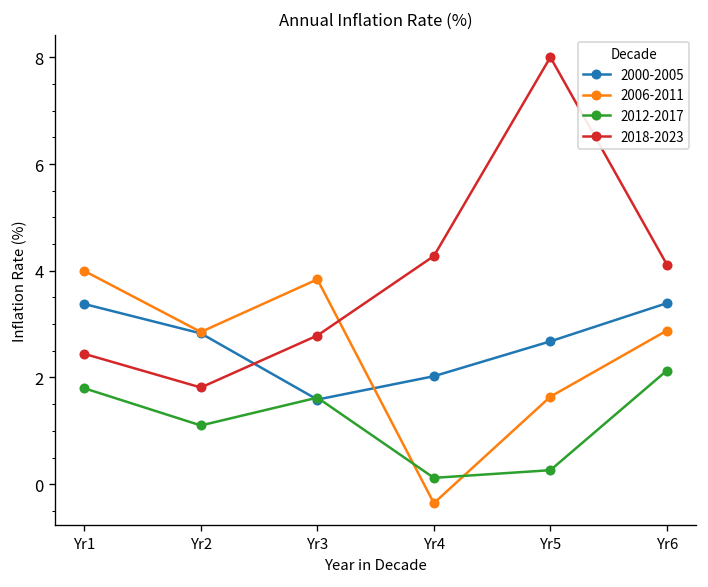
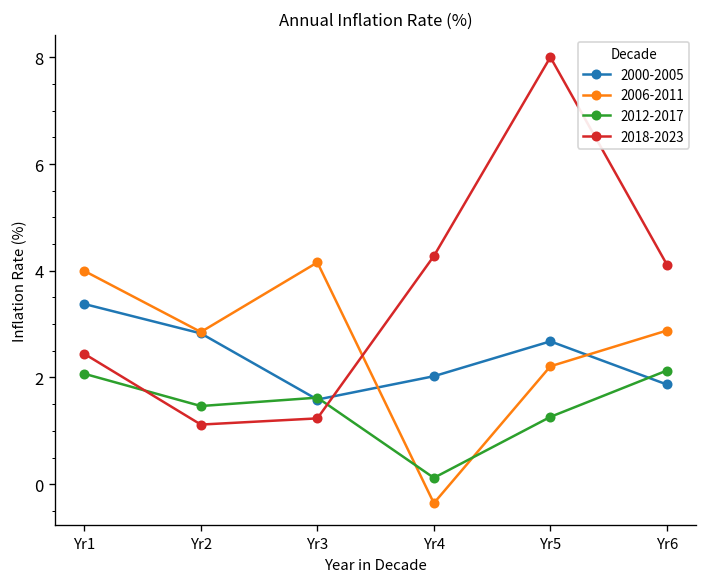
2012-2017, Yr1: 1.8 -> 2.1
2012-2017, Yr2: 1.1 -> 1.5
2018-2023, Yr2: 1.8 -> 1.1
2006-2011, Yr3: 3.8 -> 4.2
2018-2023, Yr3: 2.8 -> 1.2
2006-2011, Yr5: 1.6 -> 2.2
2012-2017, Yr5: 0.3 -> 1.3
2000-2005, Yr6: 3.4 -> 1.9
